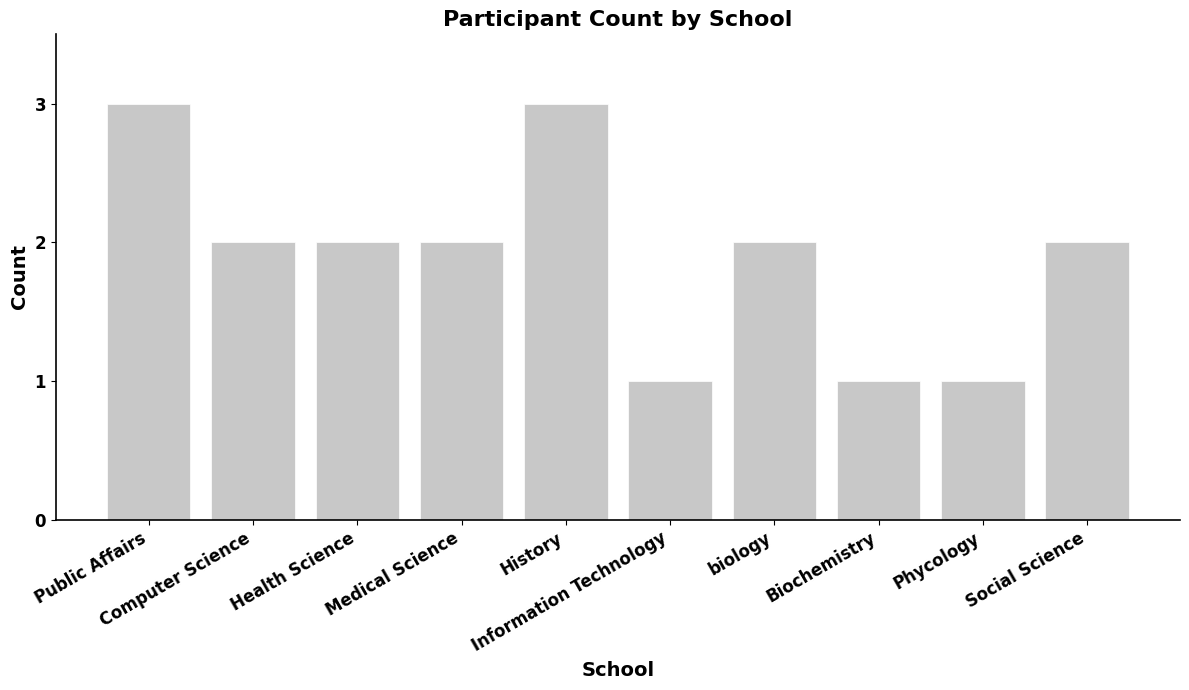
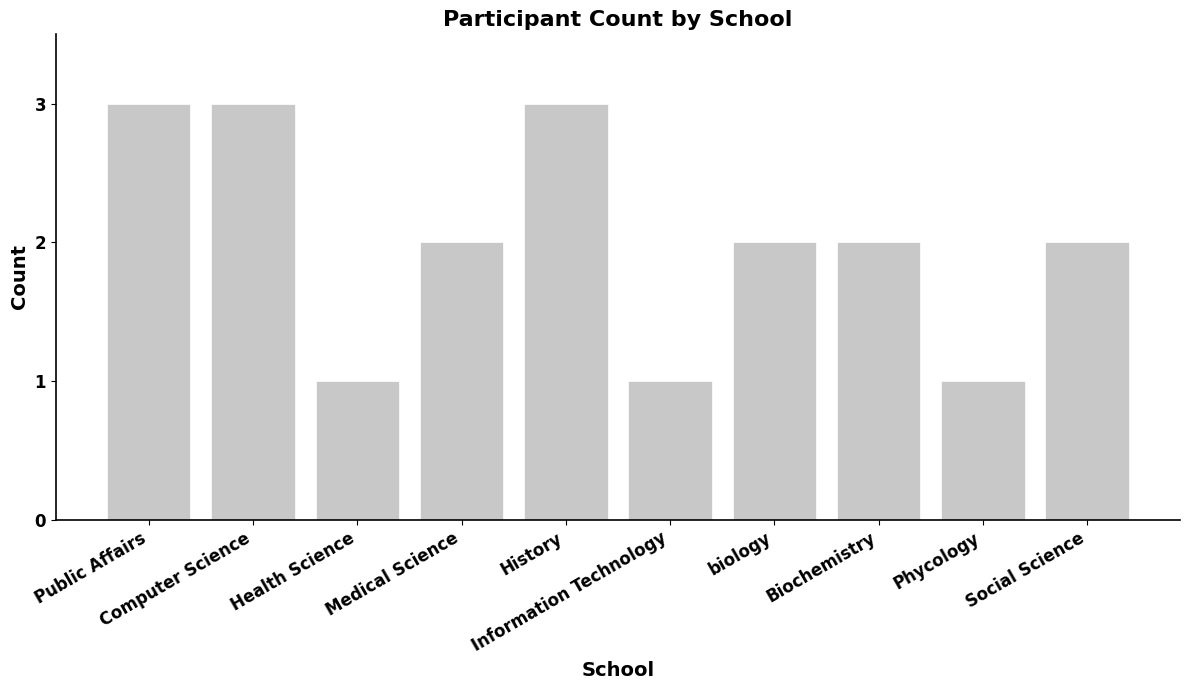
Computer Science: 2 -> 3
Health Science: 2 -> 1
Biochemistry: 1 -> 2
